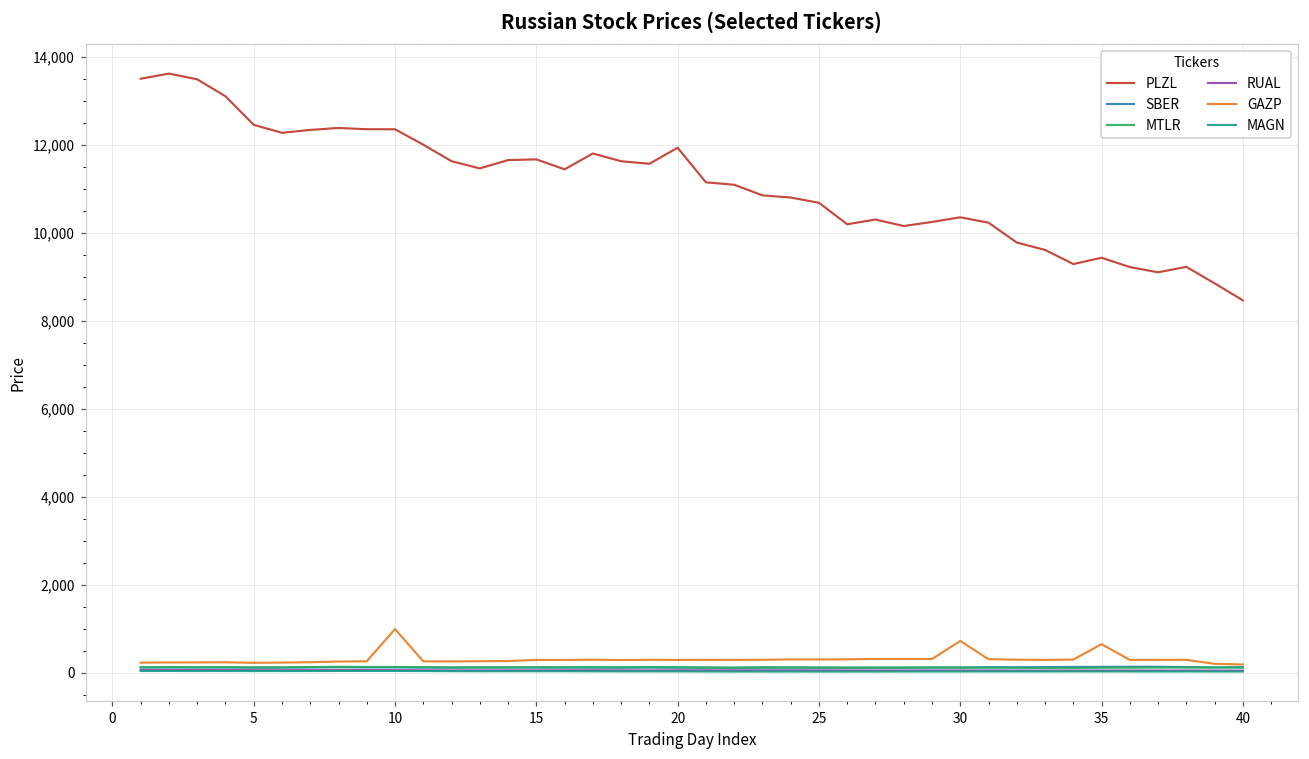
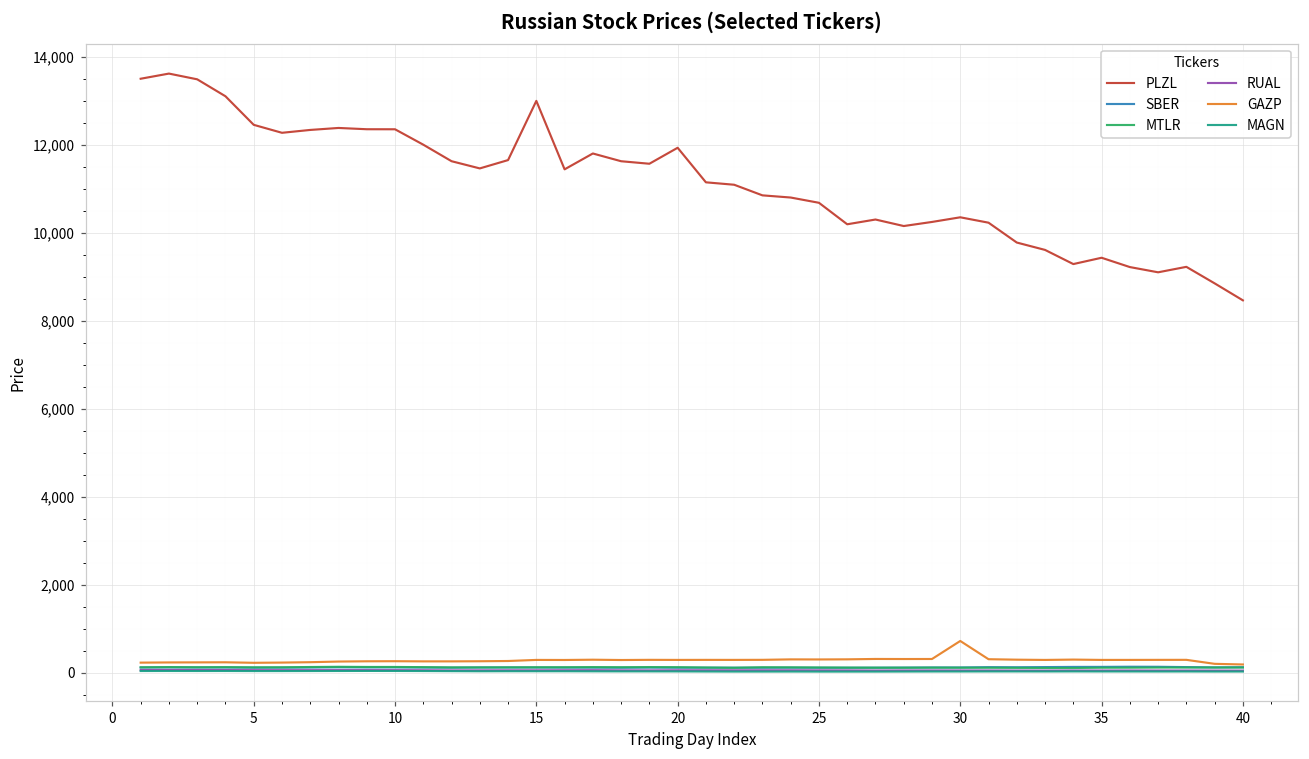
GAZP, 10: 1,000 -> 300
PLZL, 15: 11,700 -> 13,000
GAZP, 35: 700 -> 300
